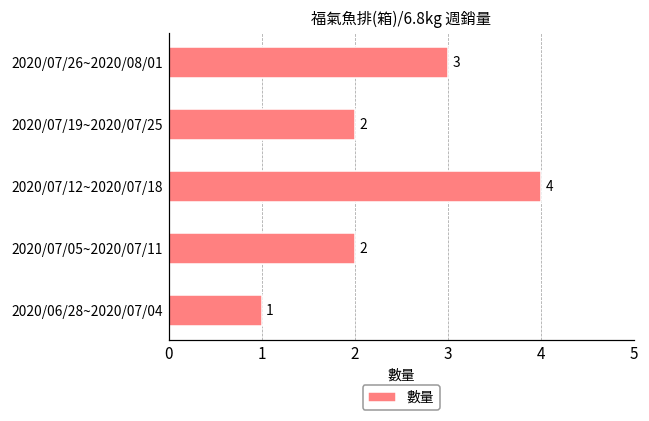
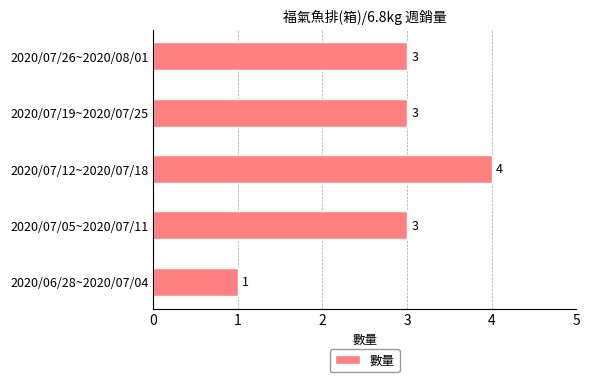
2020/07/19~2020/07/25: 2 -> 3
2020/07/05~2020/07/11: 2 -> 3
